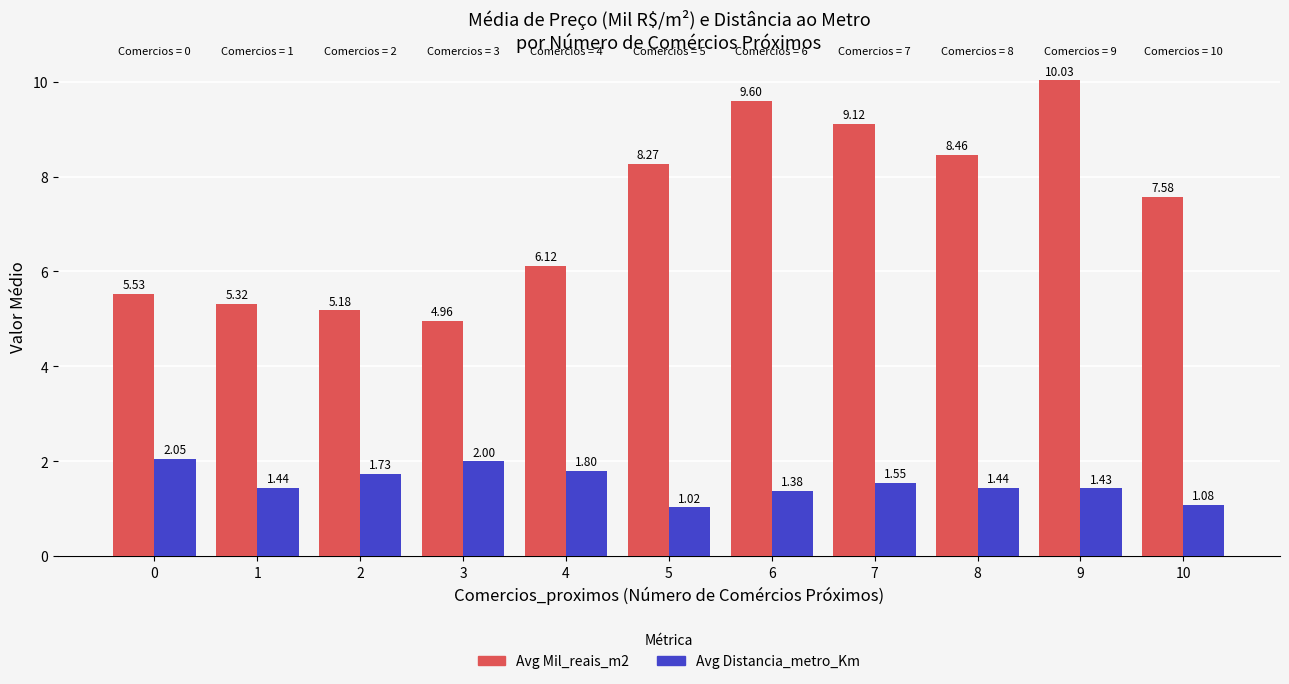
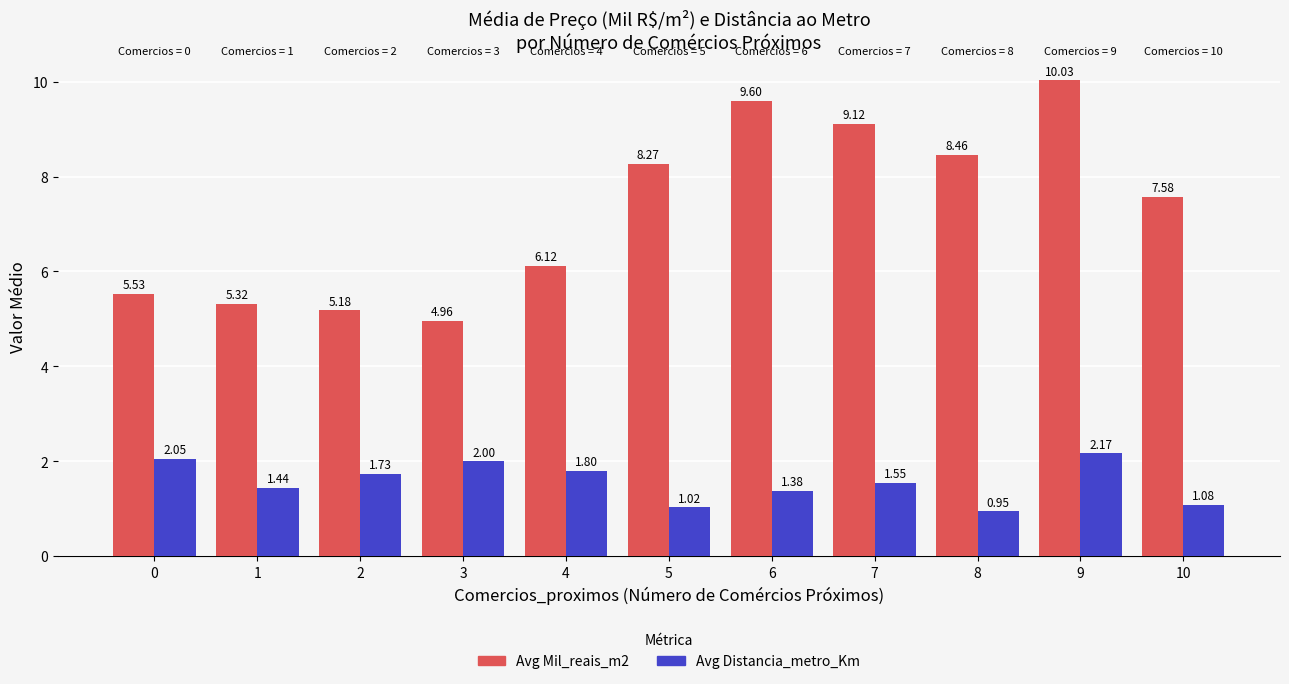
Avg Distancia_metro_Km, 8: 1.44 -> 0.95
Avg Distancia_metro_Km, 9: 1.43 -> 2.17
